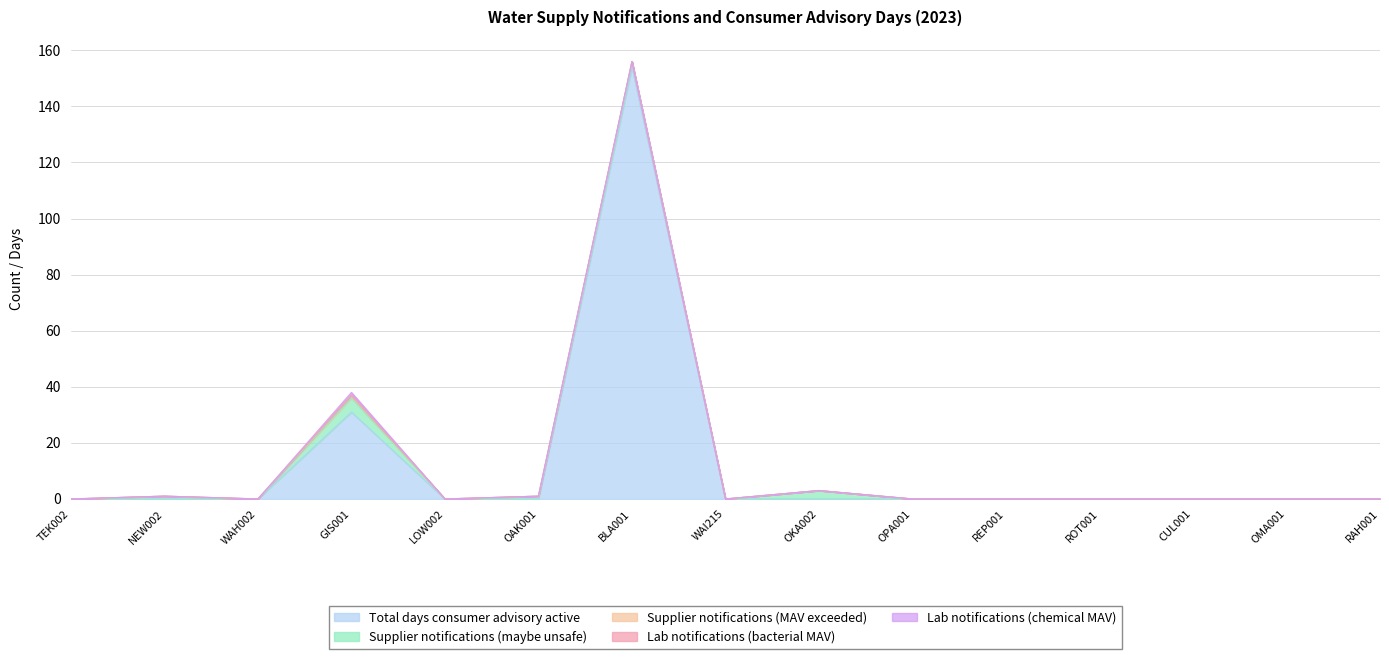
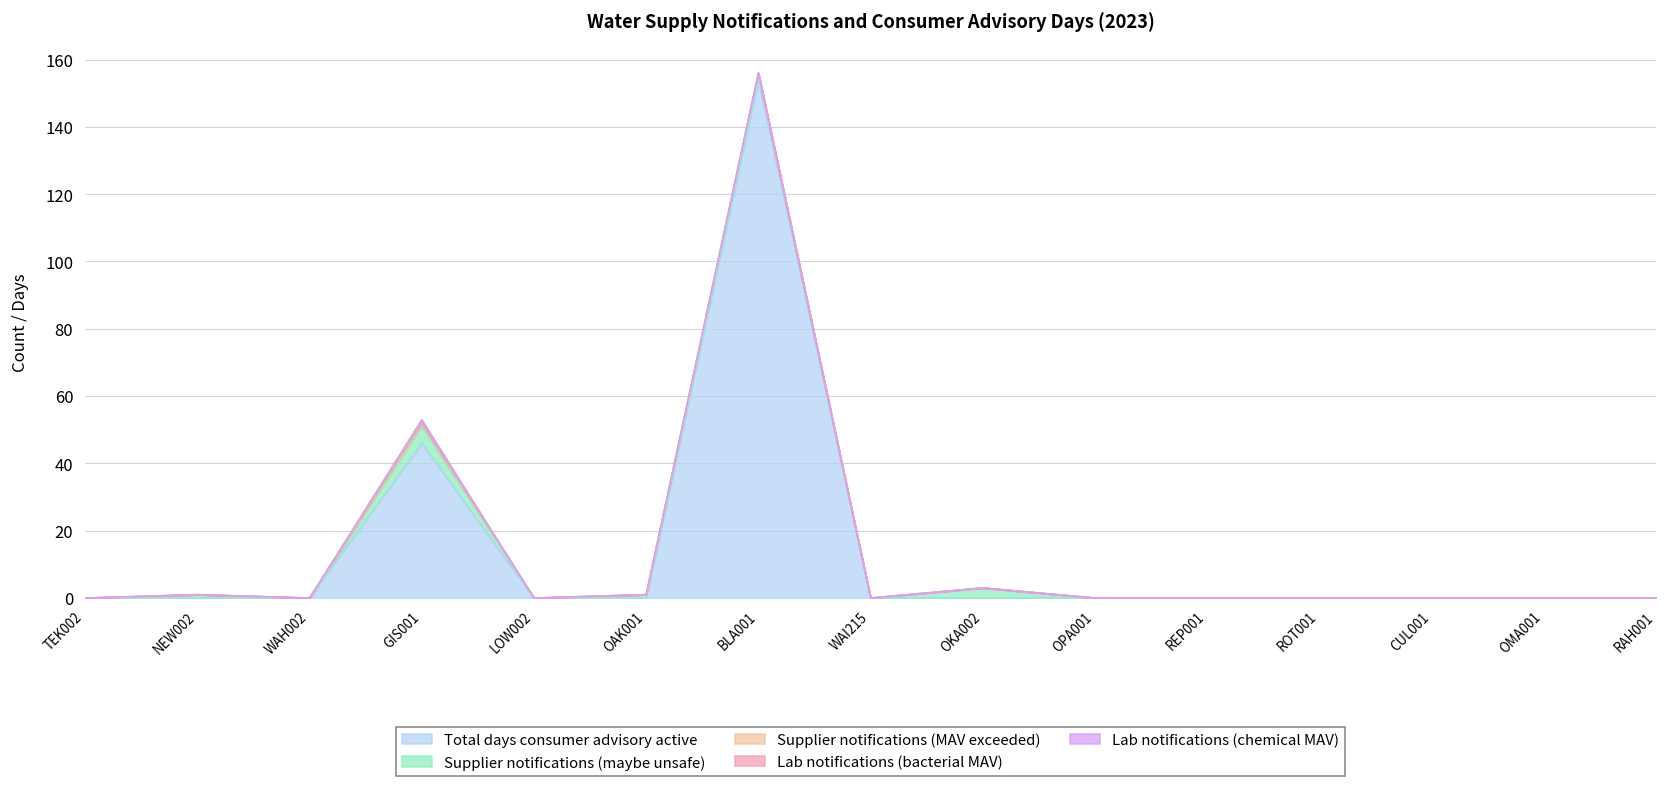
Total days consumer advisory active, GIS001: 31 -> 46
